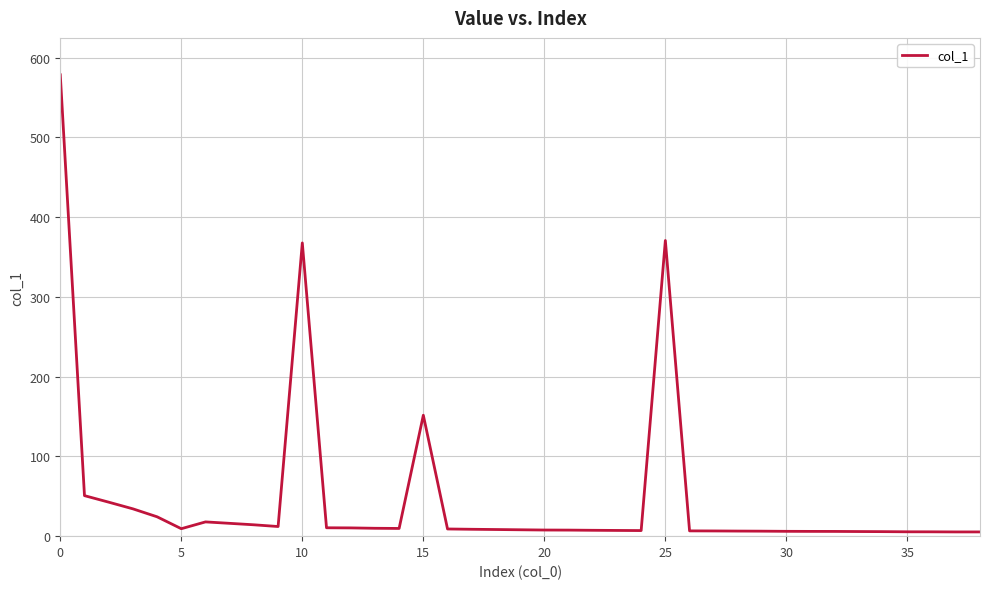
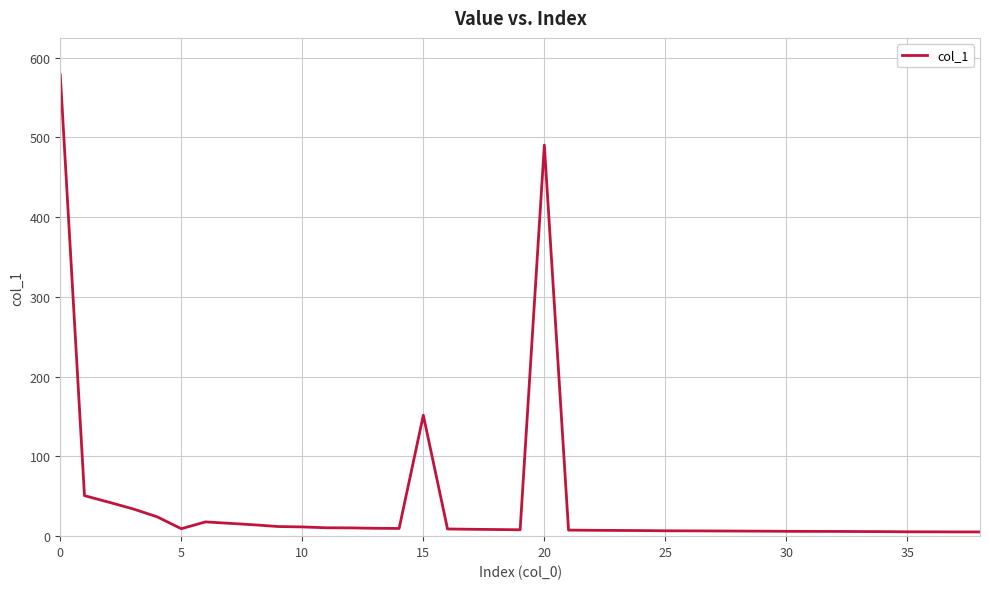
10: 370 -> 10
20: 10 -> 490
25: 370 -> 10
